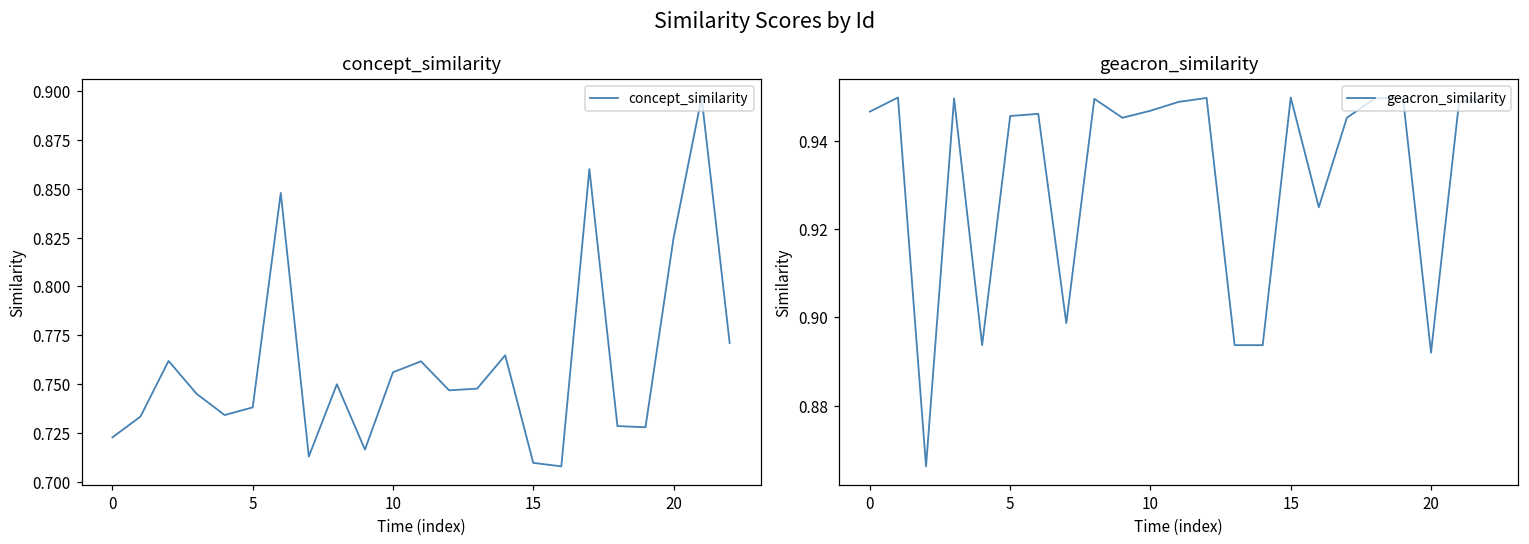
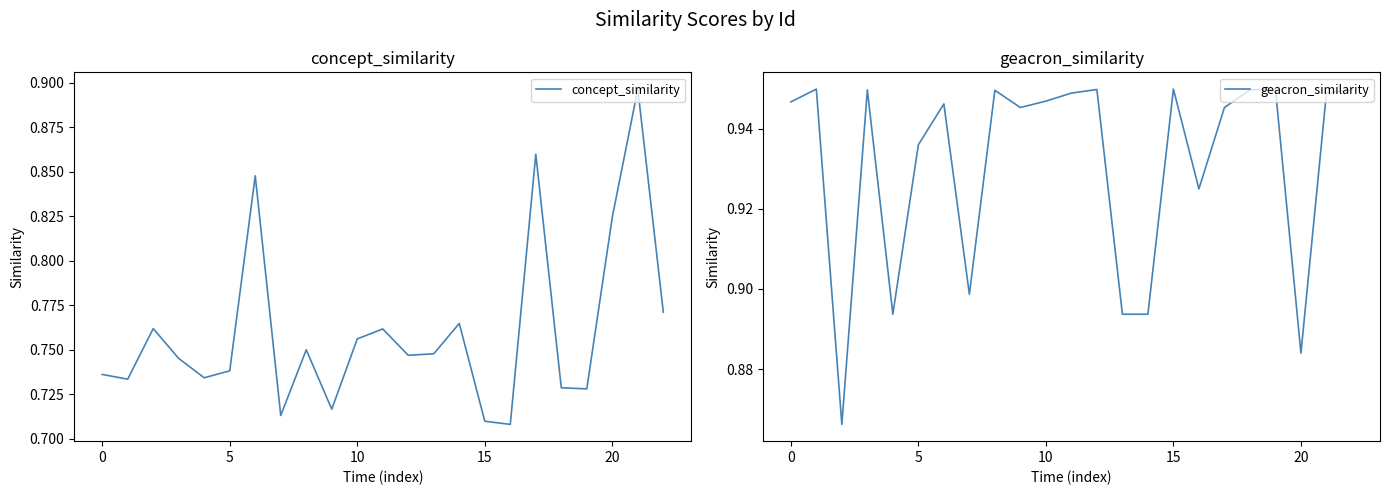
concept_similarity, 0: 0.723 -> 0.736
geacron_similarity, 5: 0.946 -> 0.936
geacron_similarity, 20: 0.892 -> 0.884
